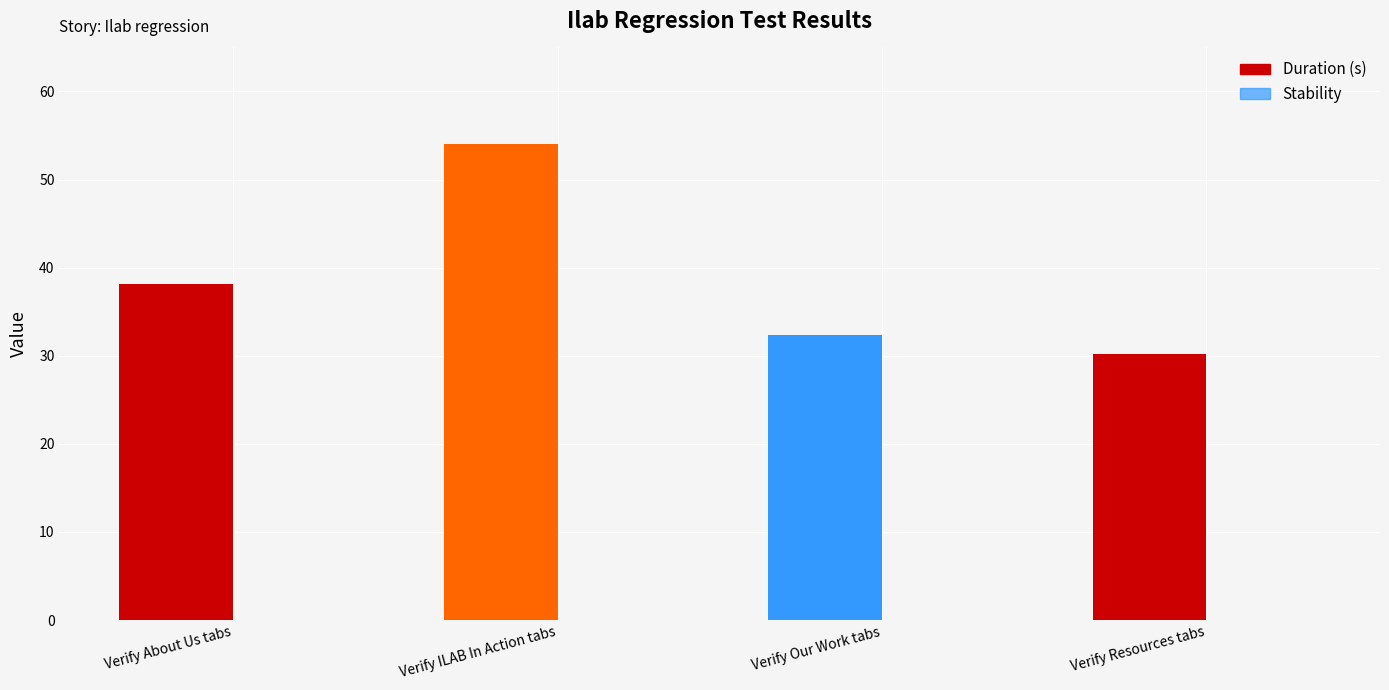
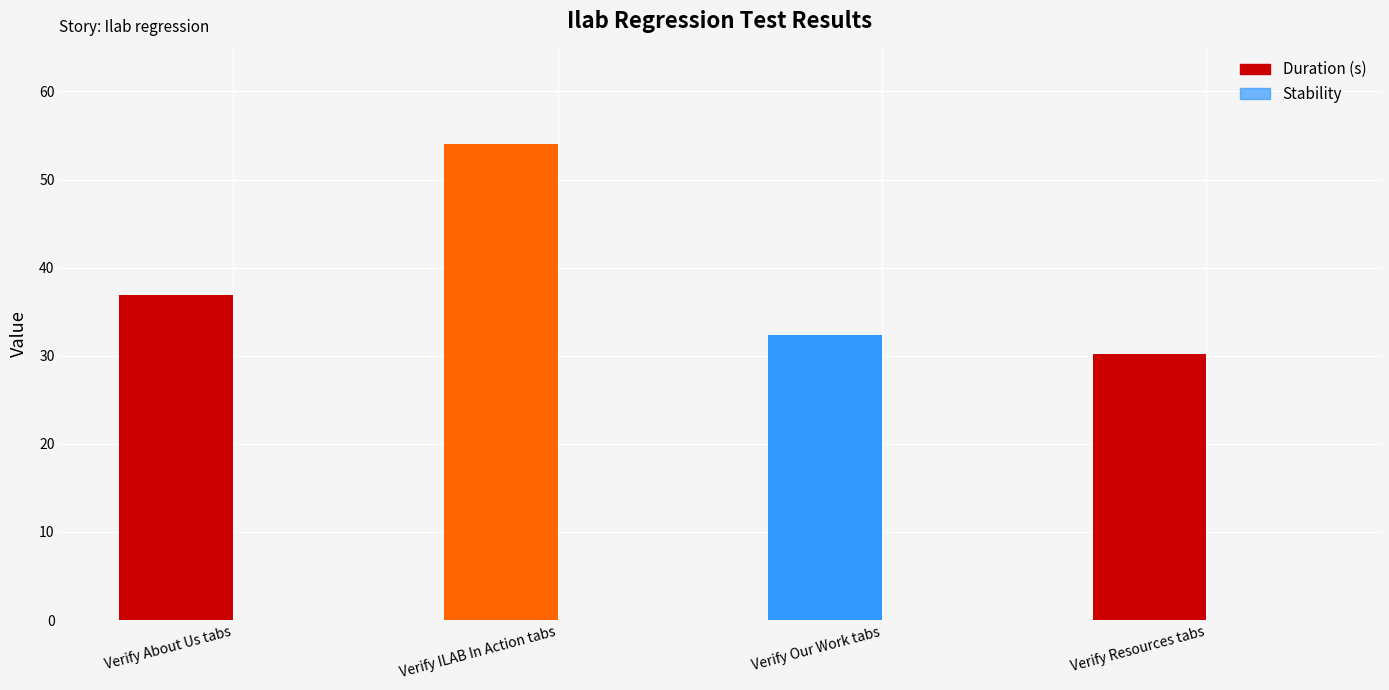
Duration (s), Verify About Us tabs: 38 -> 37
